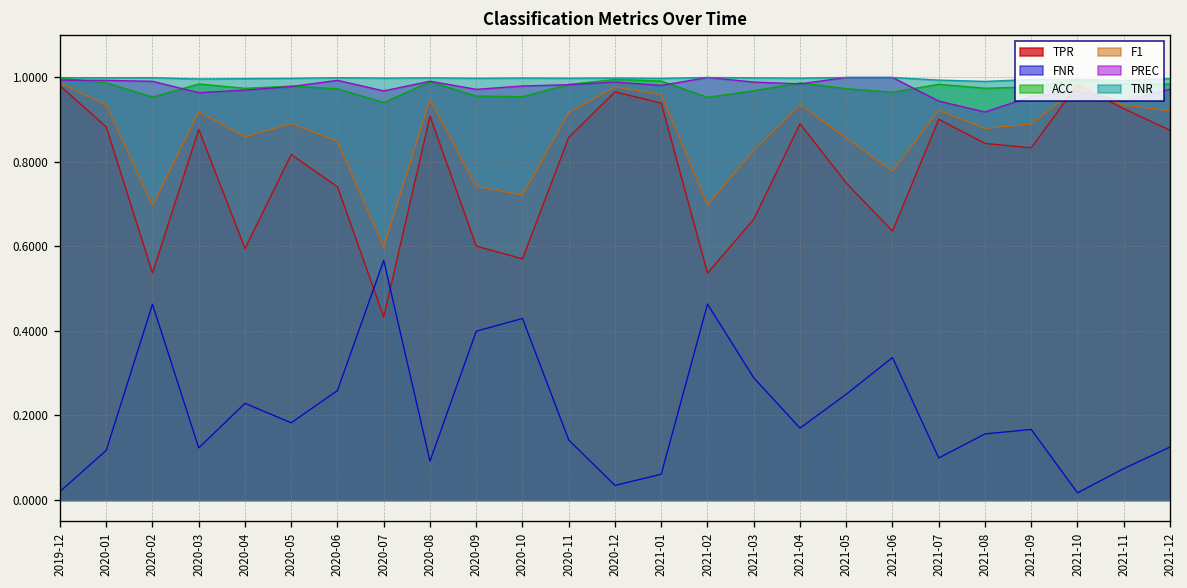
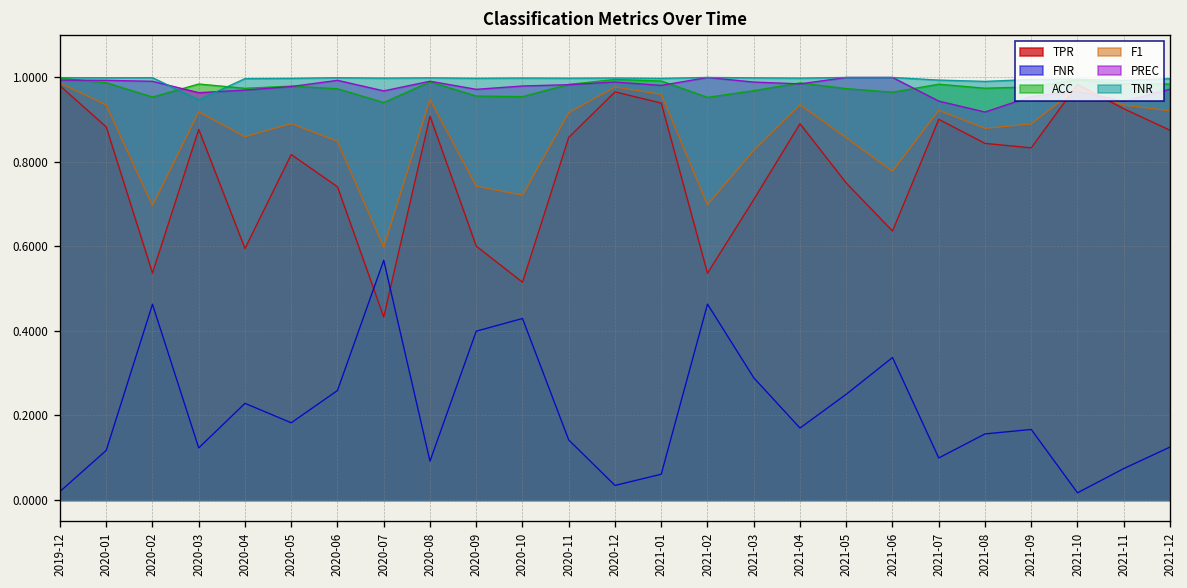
TNR, 2020-03: 1.00 -> 0.95
TPR, 2020-10: 0.57 -> 0.52
TPR, 2021-03: 0.66 -> 0.71
